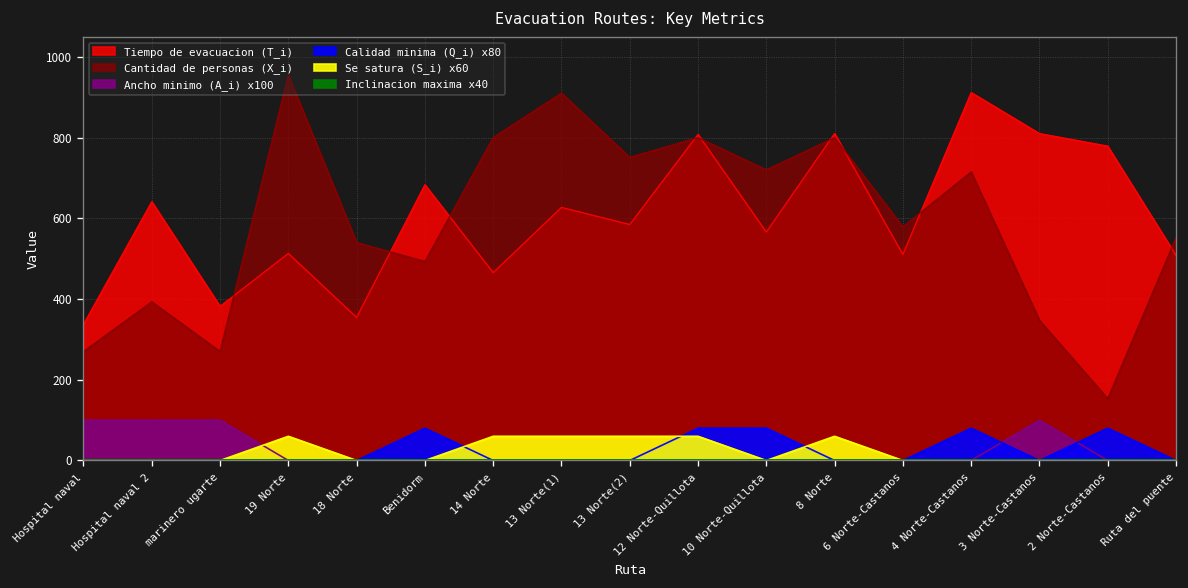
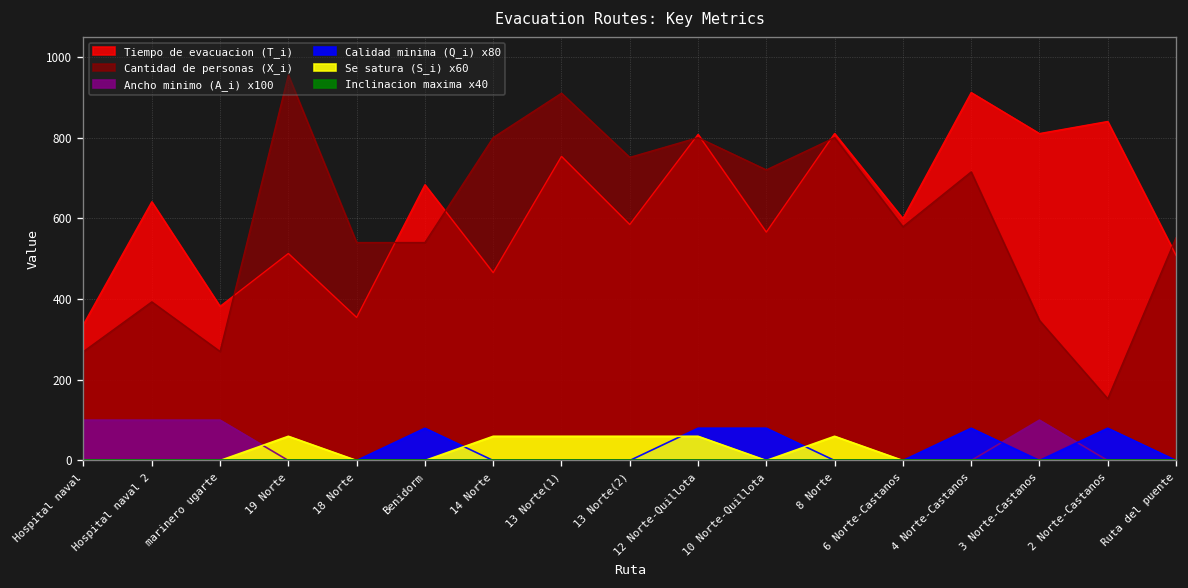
Cantidad de personas (X_i), Benidorm: 490 -> 540
Tiempo de evacuacion (T_i), 13 Norte(1): 630 -> 750
Tiempo de evacuacion (T_i), 6 Norte-Castanos: 510 -> 600
Tiempo de evacuacion (T_i), 2 Norte-Castanos: 780 -> 840
